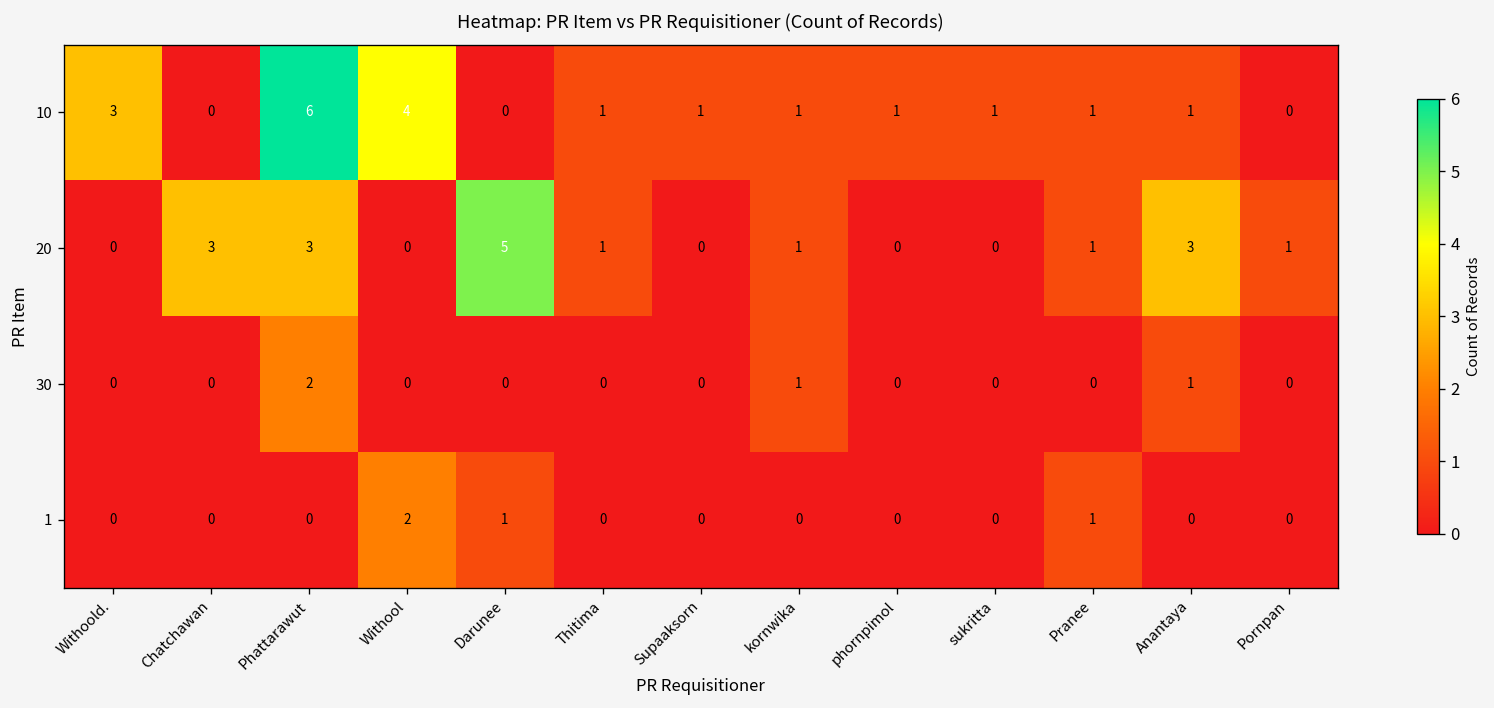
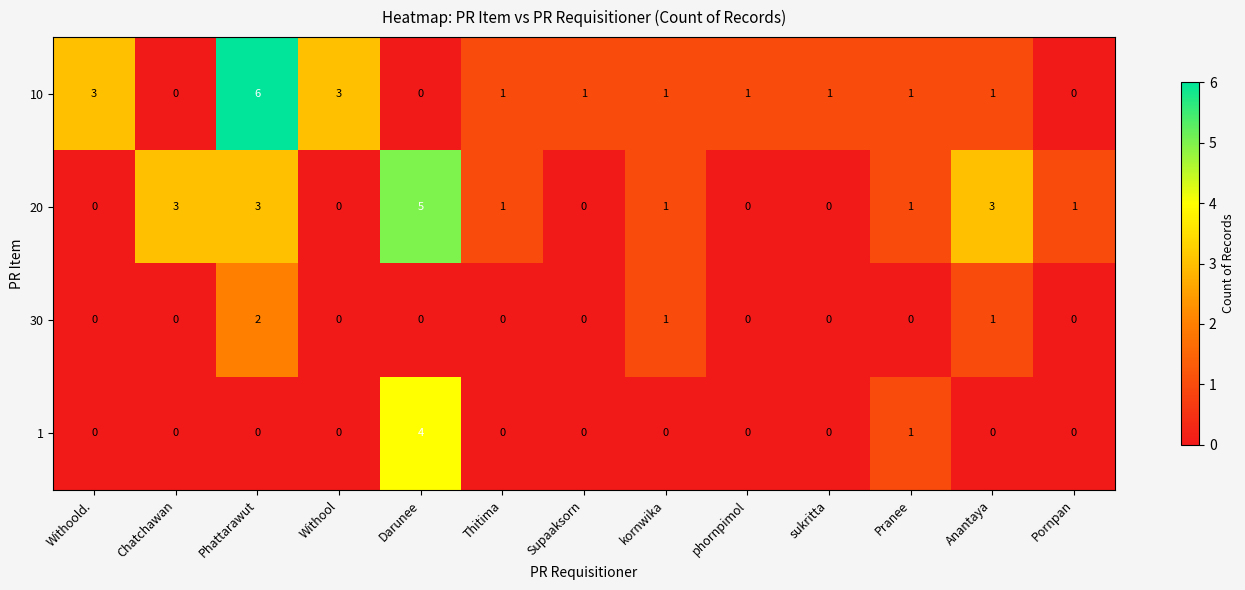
10, Withool: 4 -> 3
1, Withool: 2 -> 0
1, Darunee: 1 -> 4
